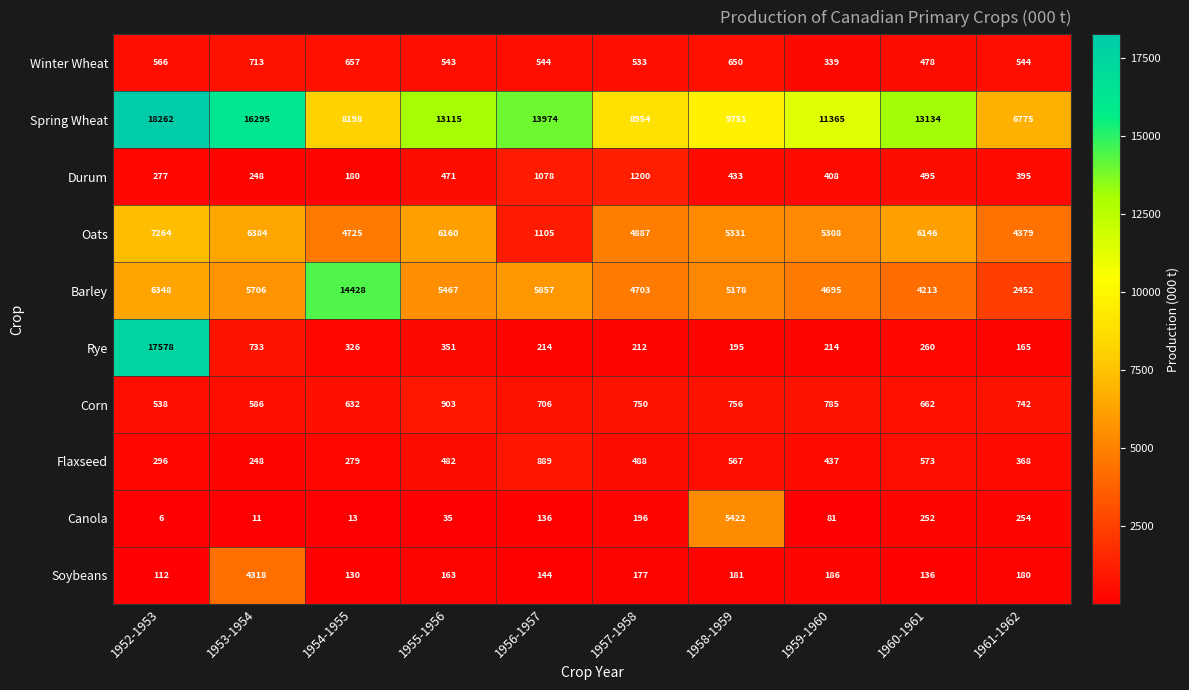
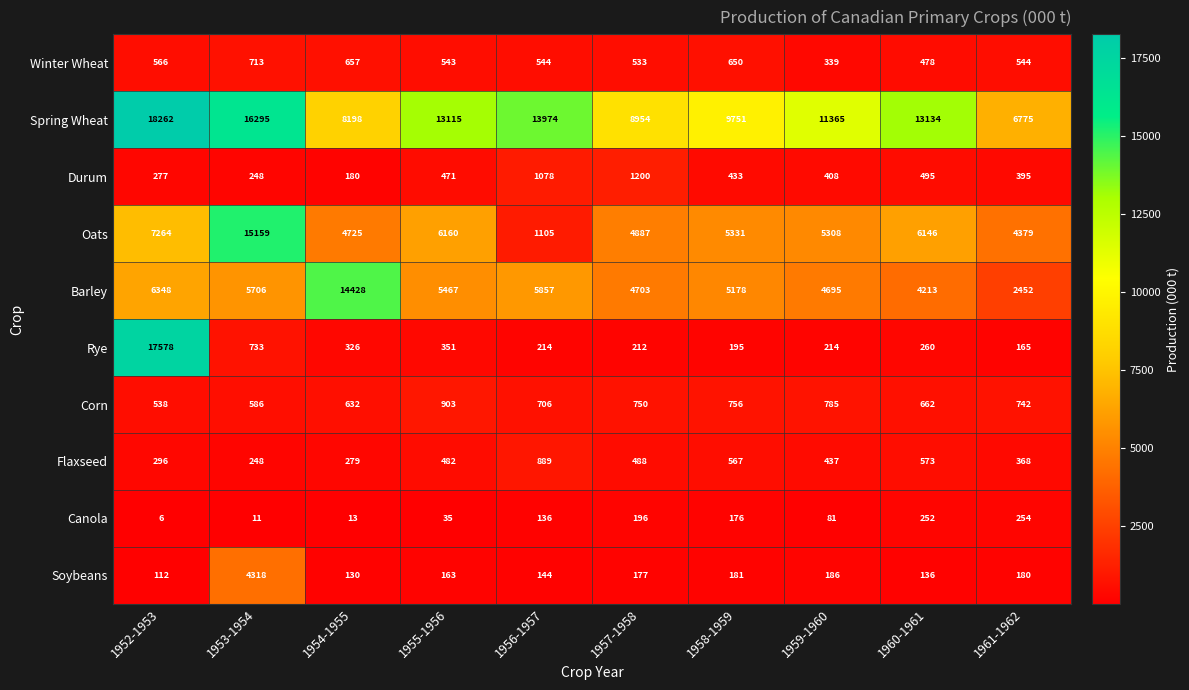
Oats, 1953-1954: 6384 -> 15159
Canola, 1958-1959: 5422 -> 176
